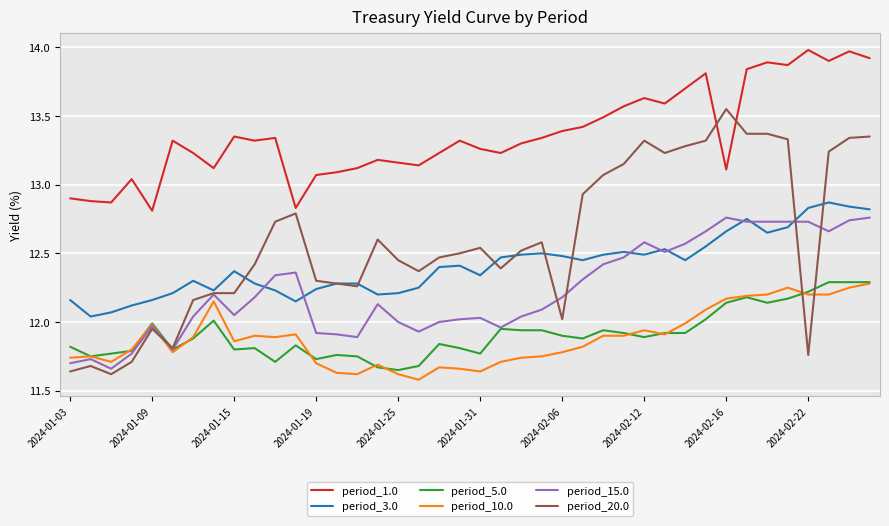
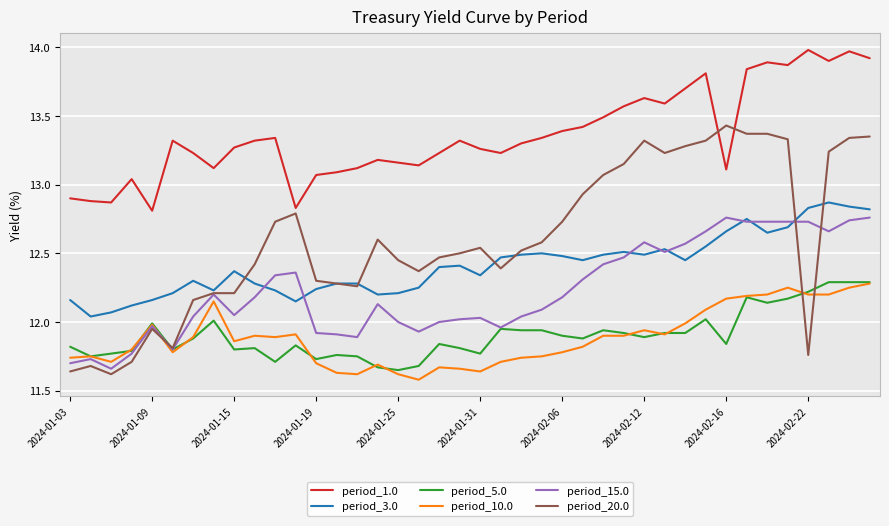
period_1.0, 2024-01-15: 13.35 -> 13.27
period_20.0, 2024-02-06: 12.02 -> 12.73
period_5.0, 2024-02-16: 12.14 -> 11.84
period_20.0, 2024-02-16: 13.55 -> 13.43
